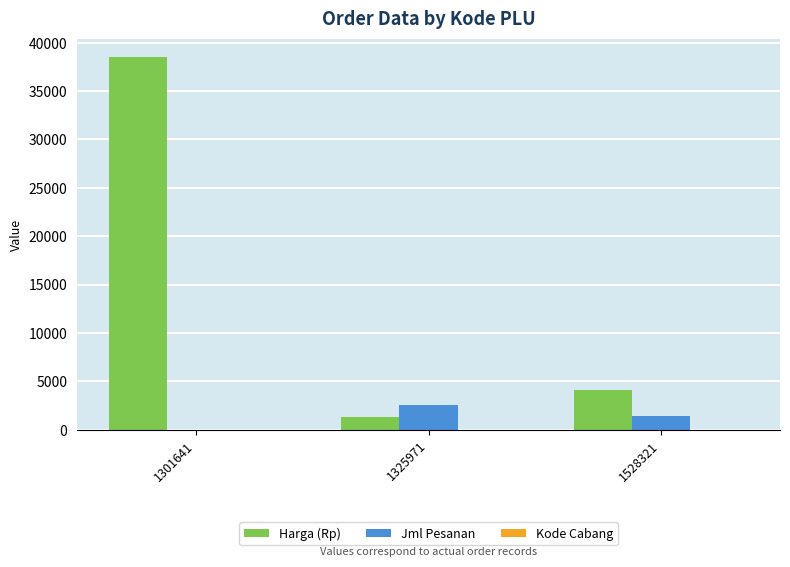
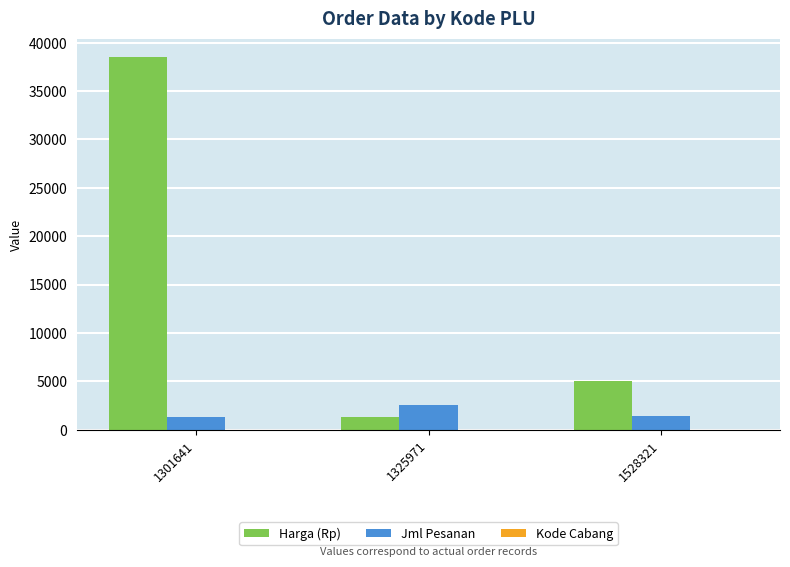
Jml Pesanan, 1301641: 0 -> 1000
Harga (Rp), 1528321: 4000 -> 5000
